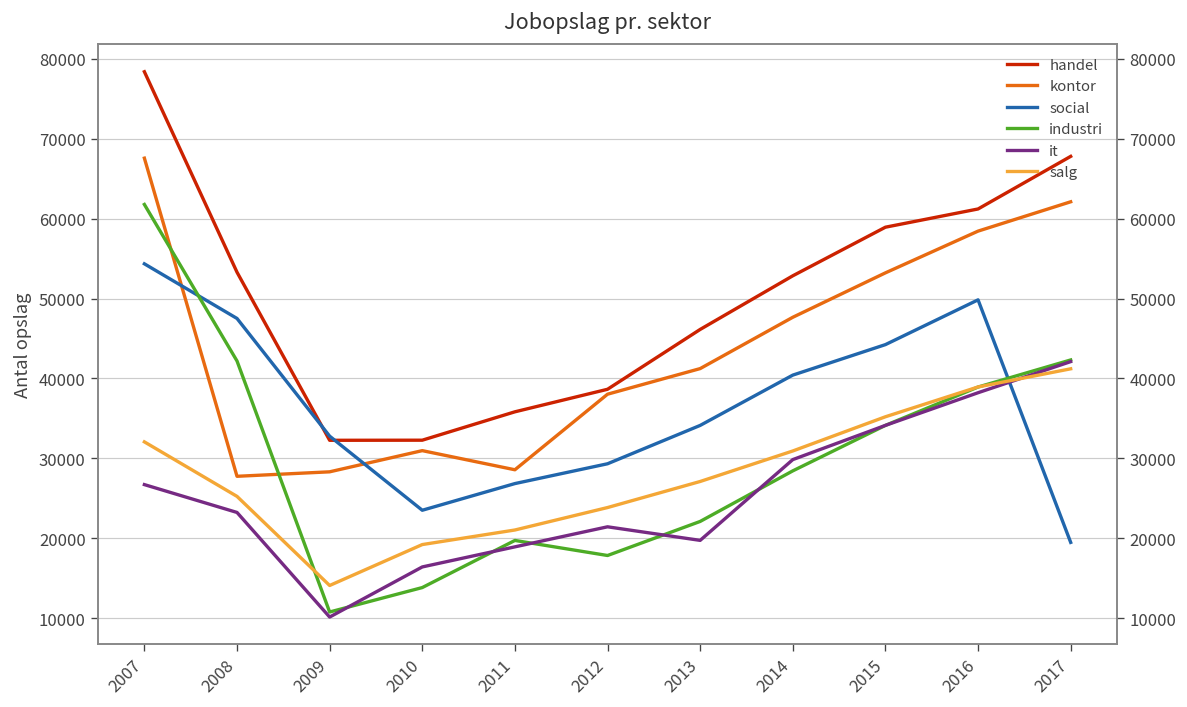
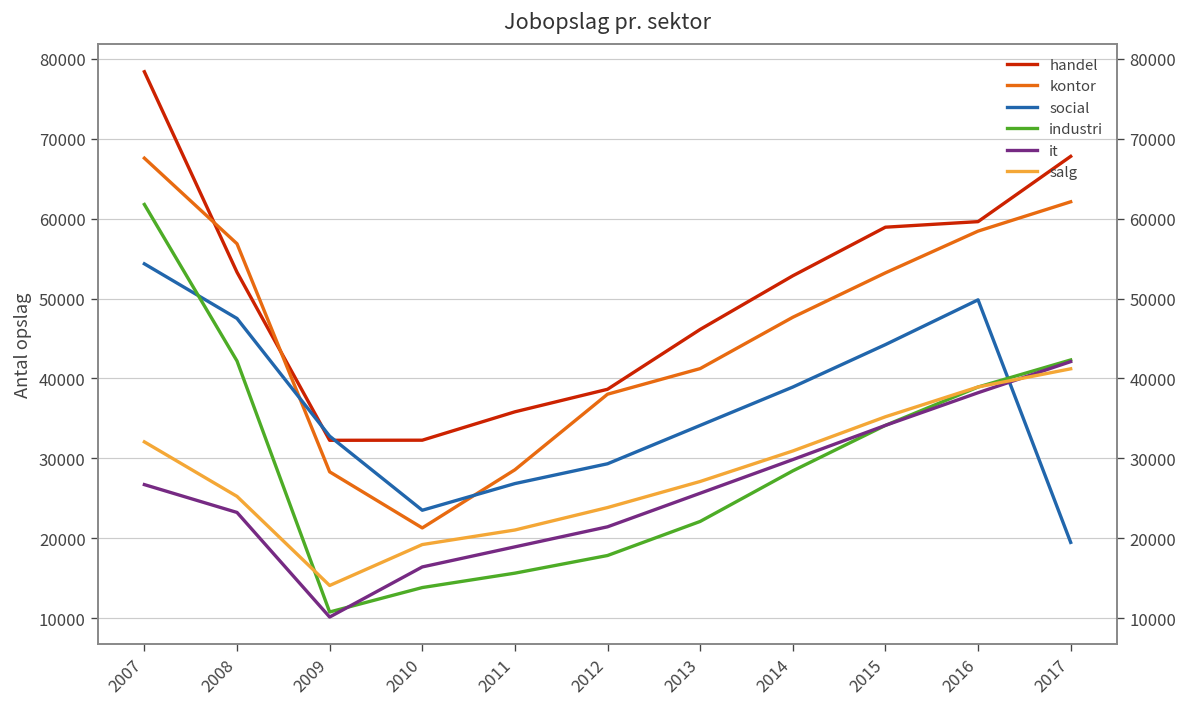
kontor, 2008: 28000 -> 57000
kontor, 2010: 31000 -> 21000
industri, 2011: 20000 -> 16000
it, 2013: 20000 -> 26000
social, 2014: 40000 -> 39000
handel, 2016: 61000 -> 60000
